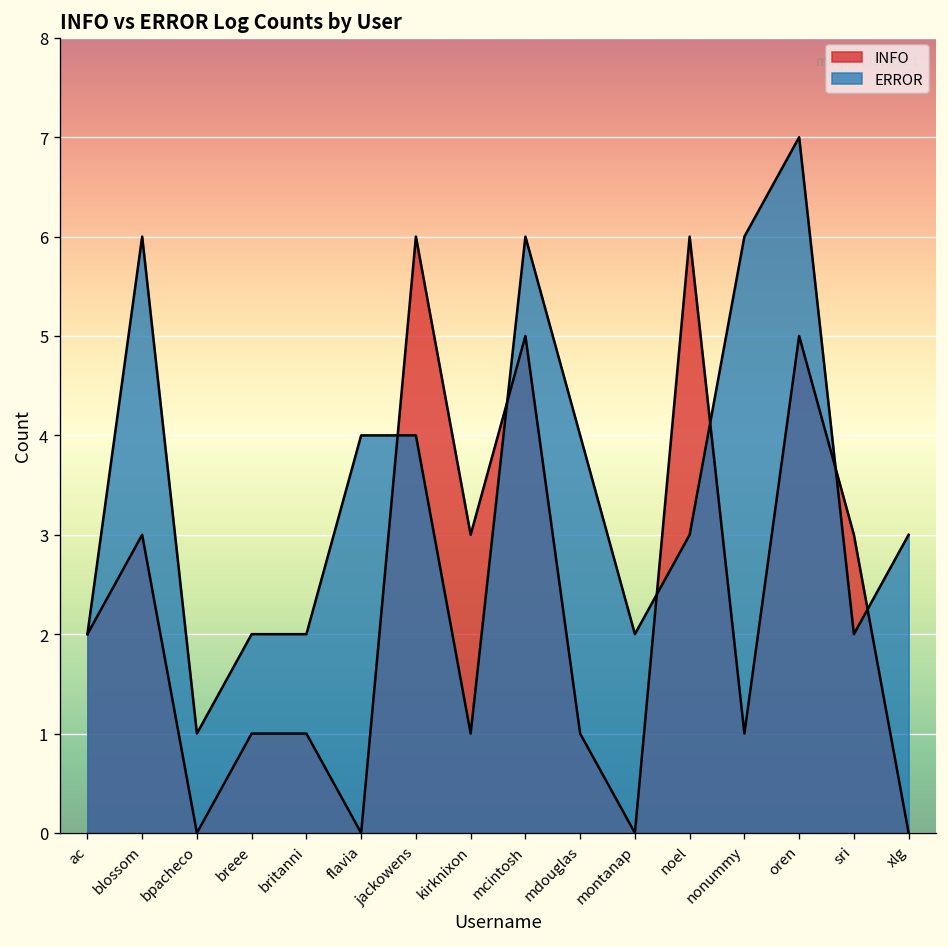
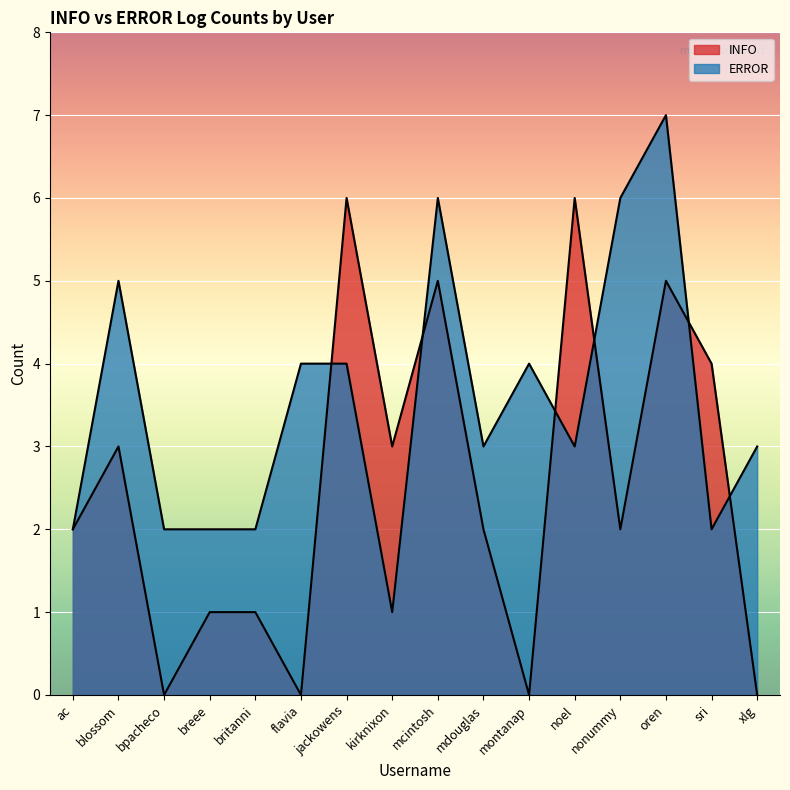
ERROR, blossom: 6 -> 5
ERROR, bpacheco: 1 -> 2
INFO, mdouglas: 1 -> 2
ERROR, mdouglas: 4 -> 3
ERROR, montanap: 2 -> 4
INFO, nonummy: 1 -> 2
INFO, sri: 3 -> 4
